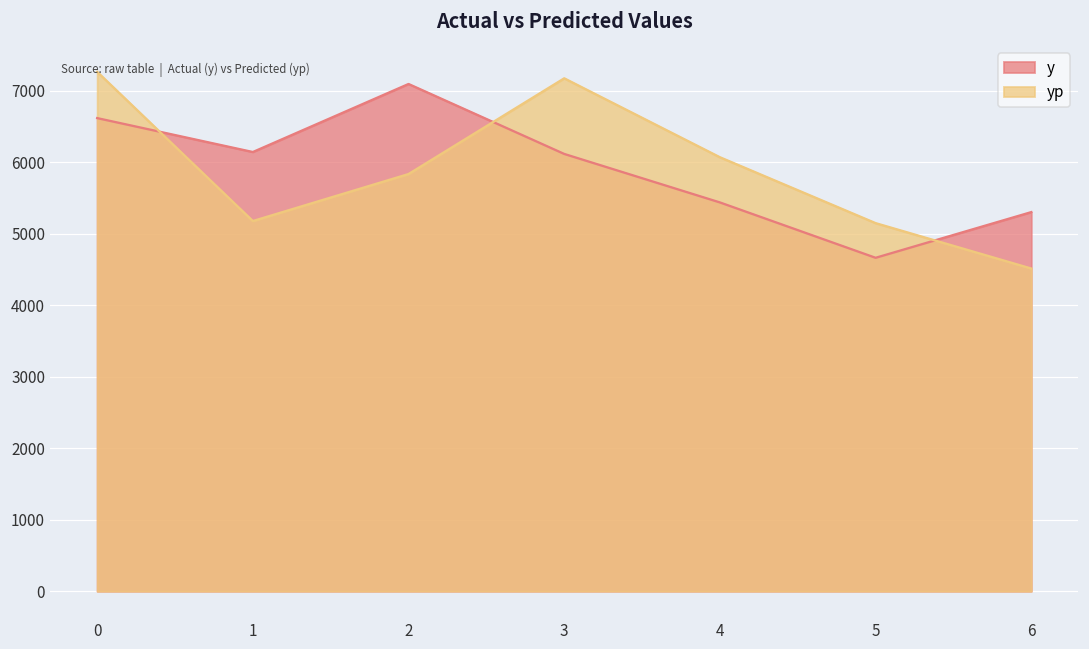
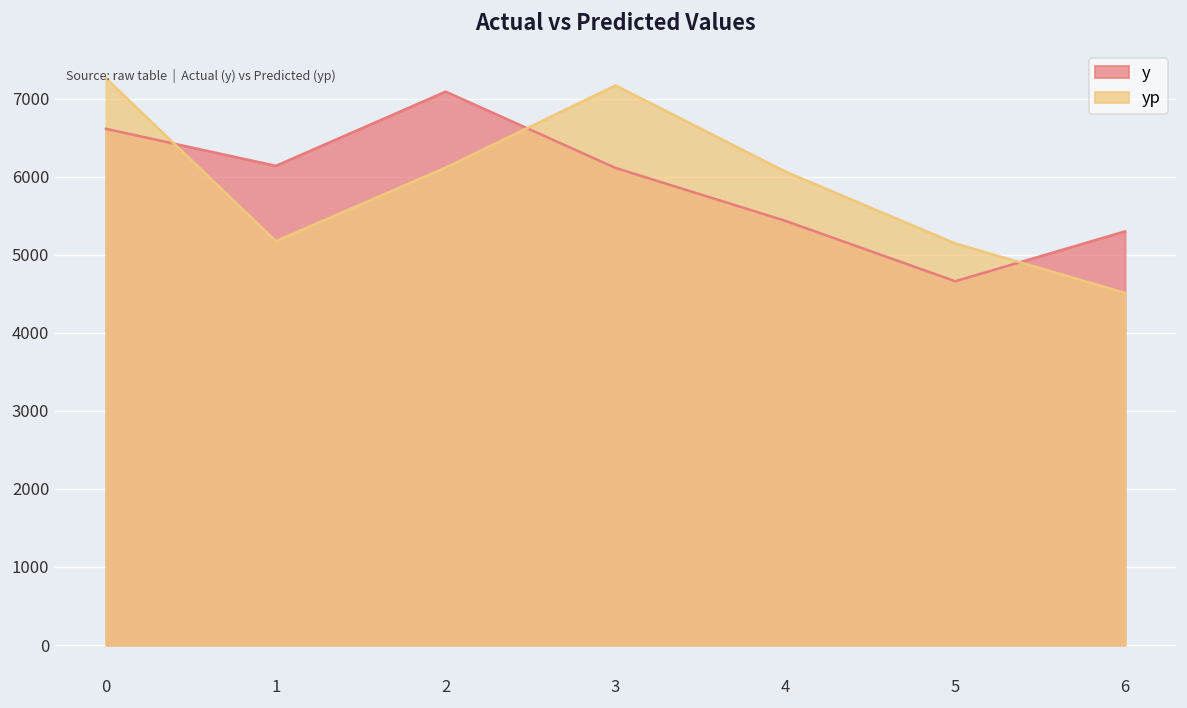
yp, 2: 5800 -> 6100
